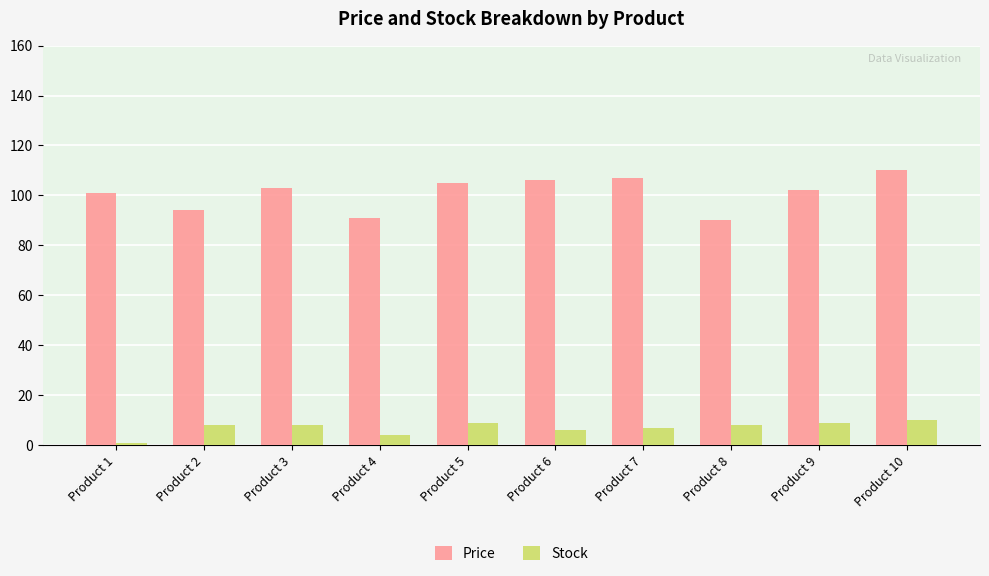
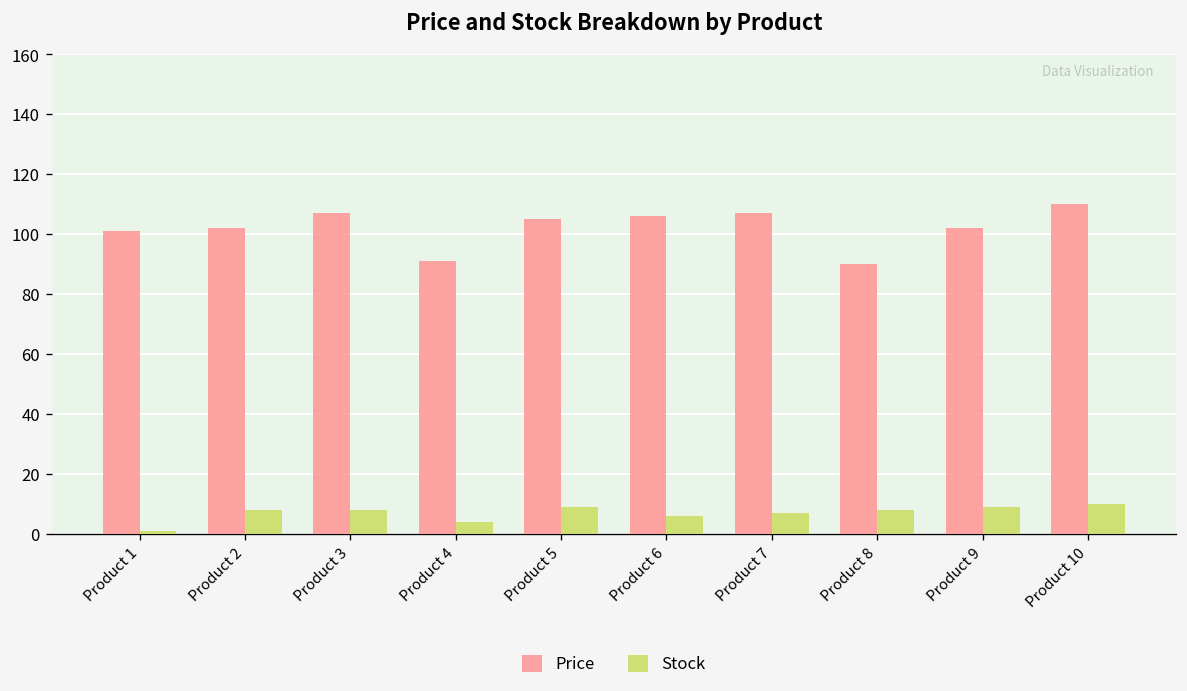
Price, Product 2: 94 -> 102
Price, Product 3: 103 -> 107
